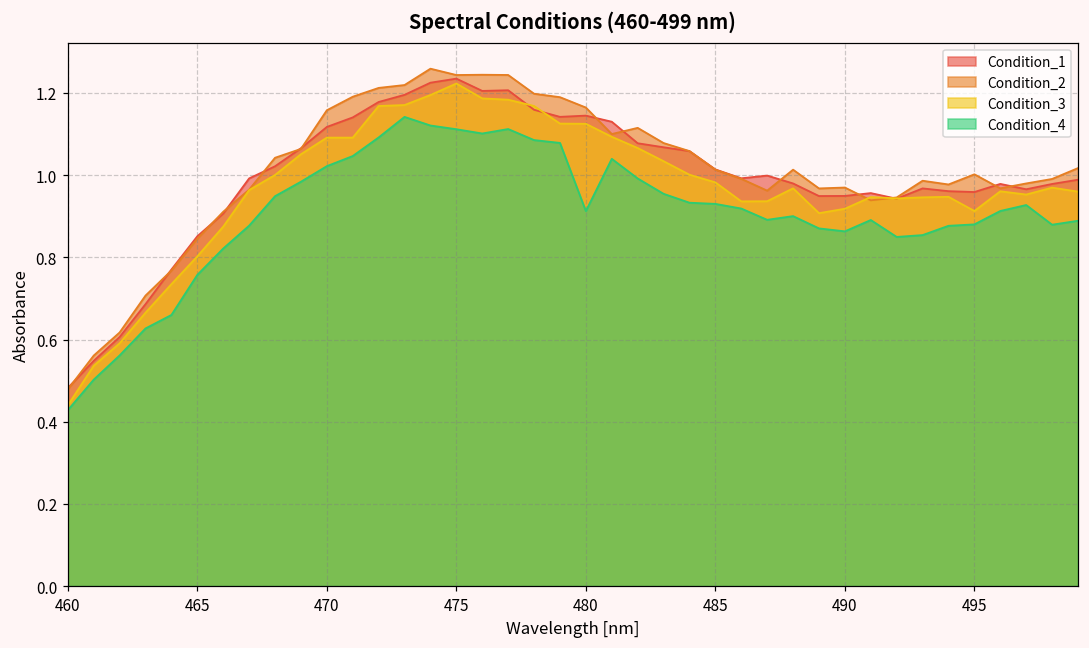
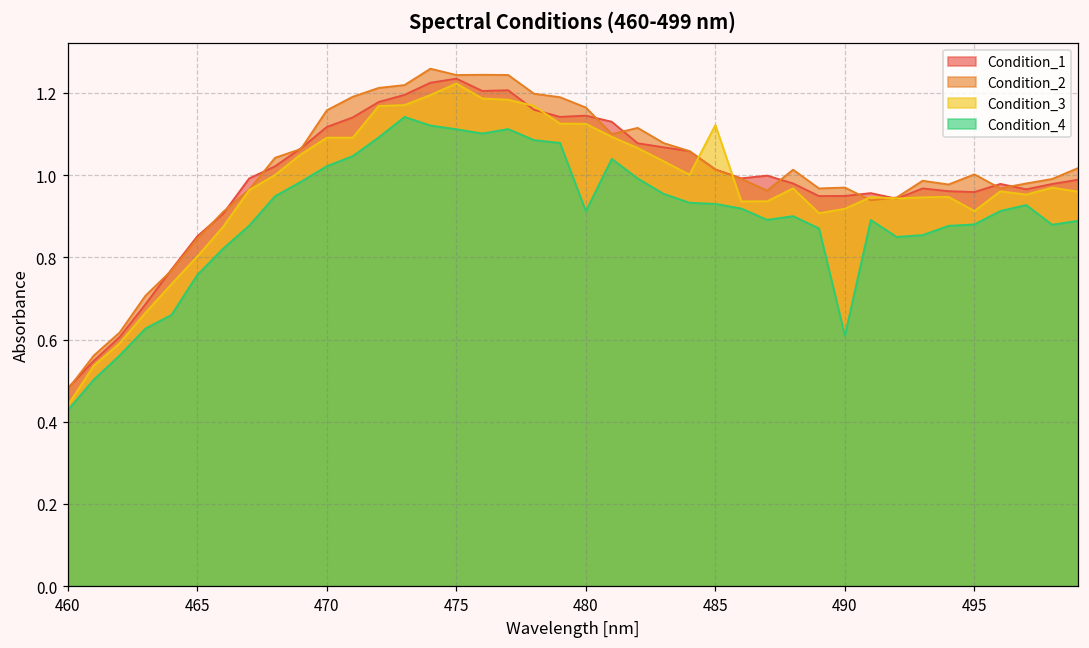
Condition_3, 485: 0.98 -> 1.12
Condition_4, 490: 0.86 -> 0.61
